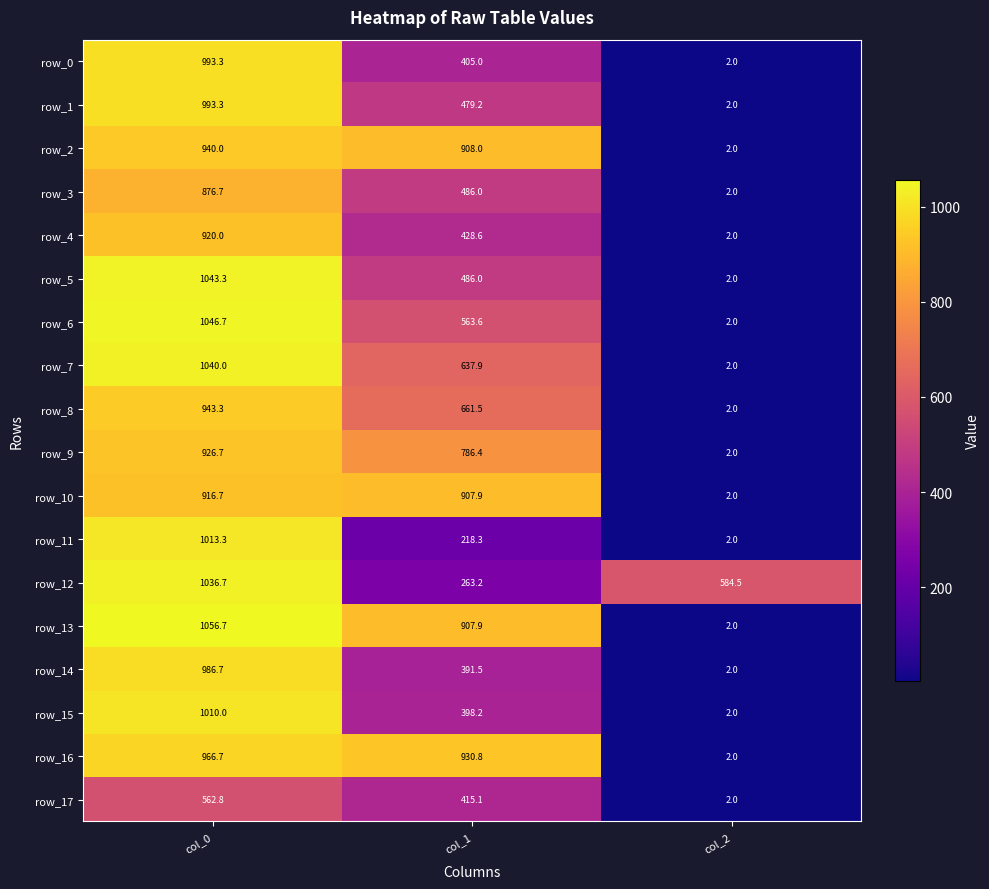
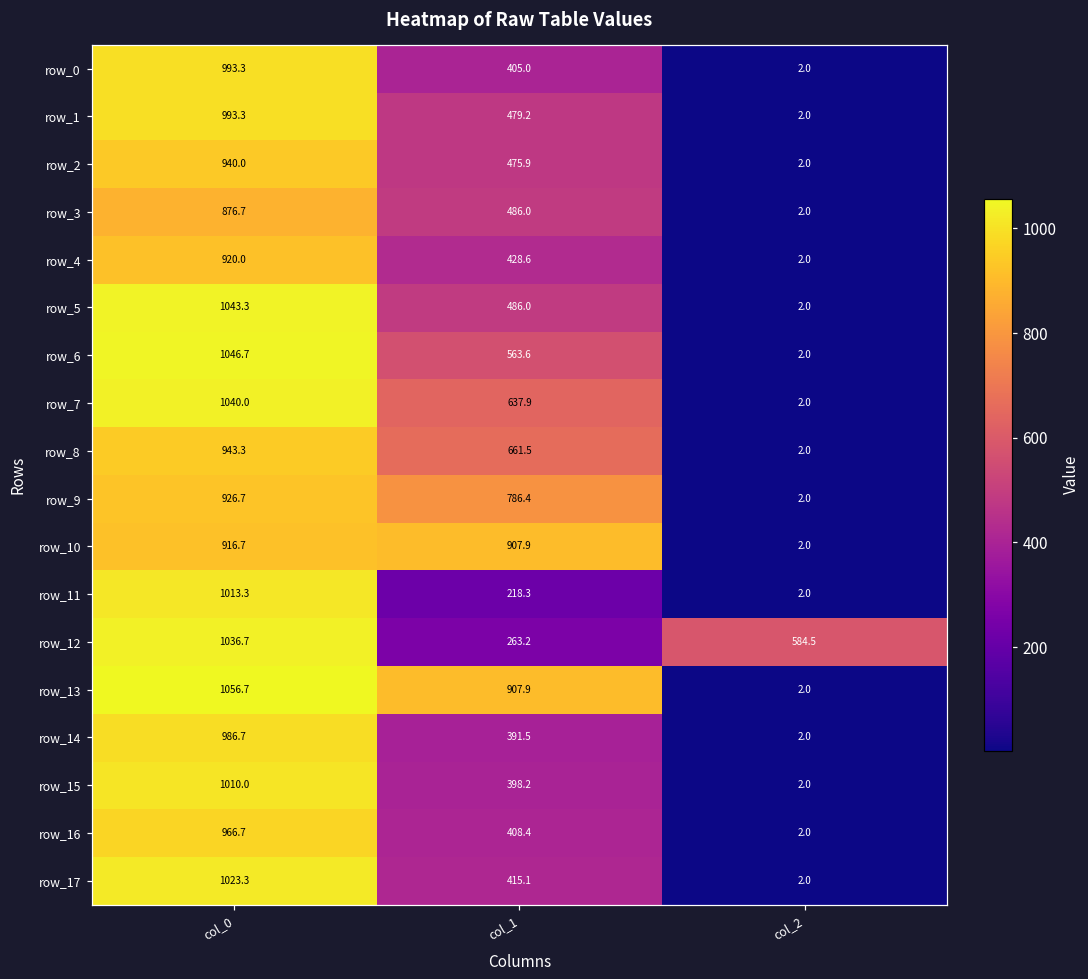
row_2, col_1: 908.0 -> 475.9
row_16, col_1: 930.8 -> 408.4
row_17, col_0: 562.8 -> 1023.3
